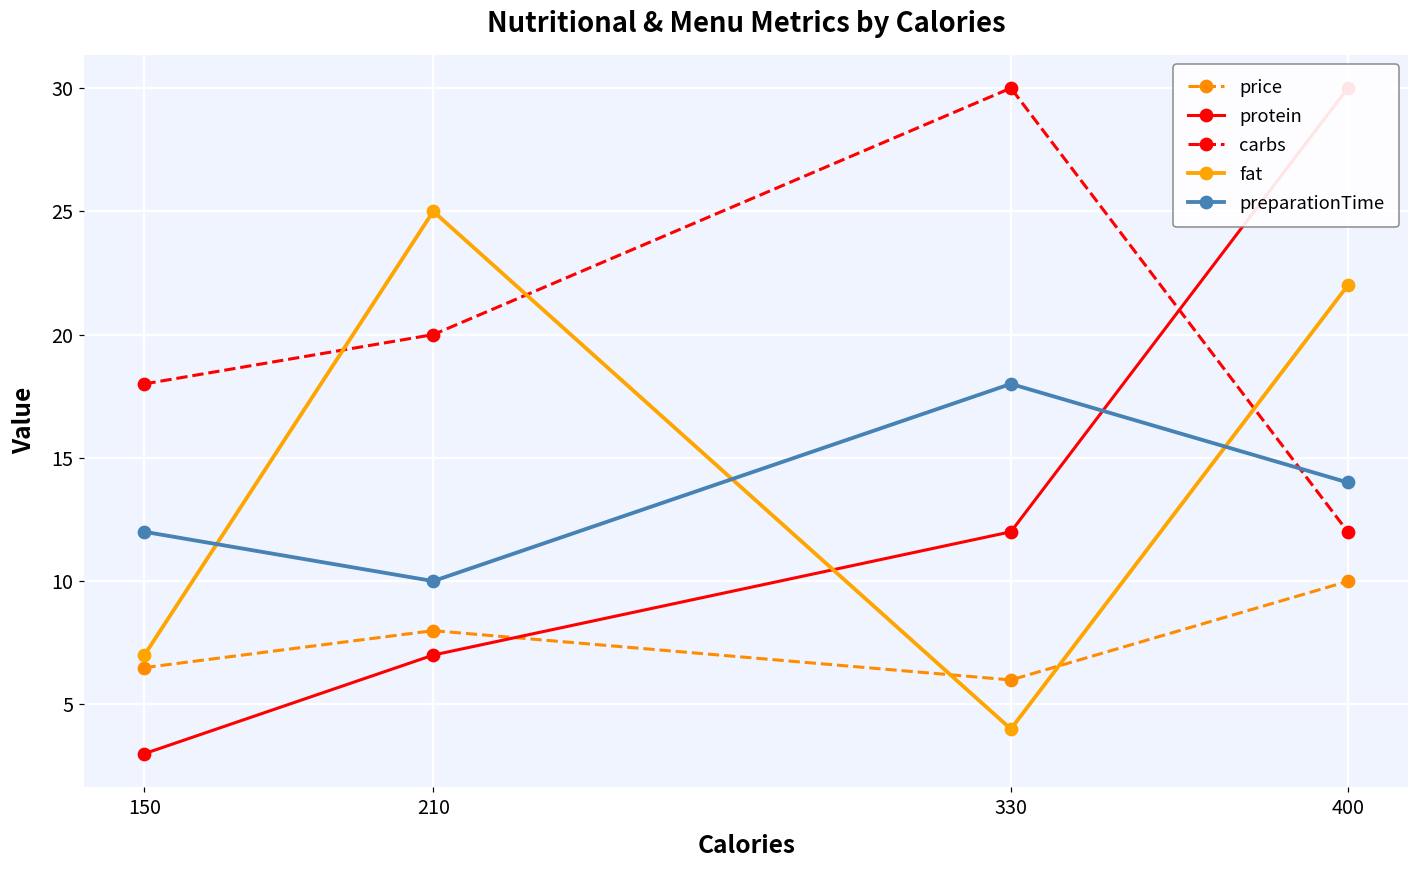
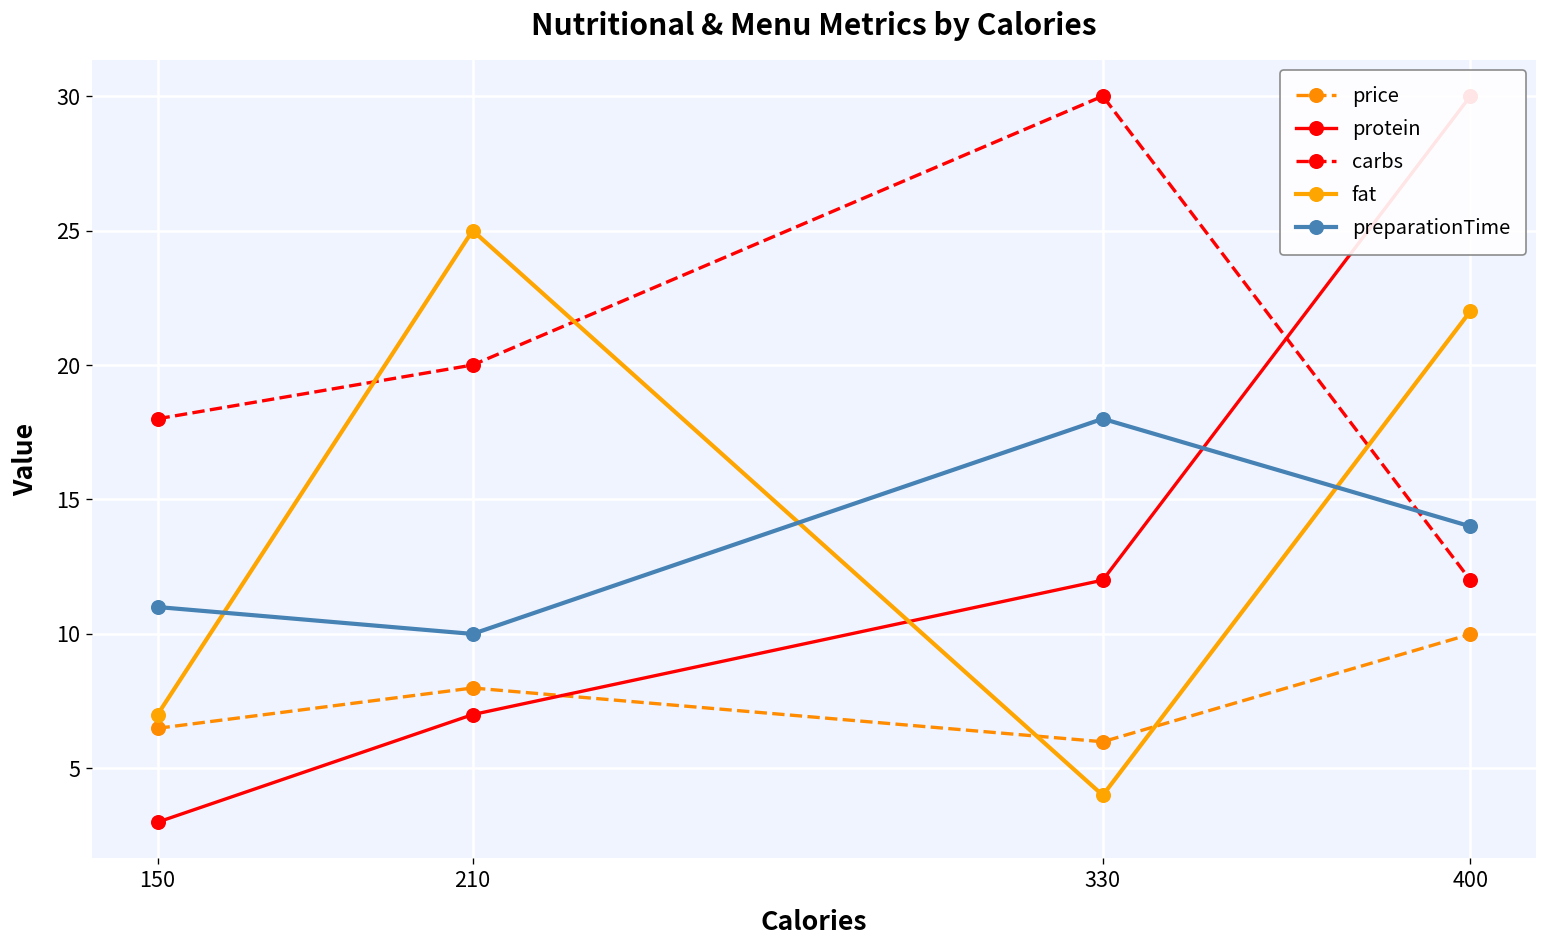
preparationTime, 150: 12 -> 11
